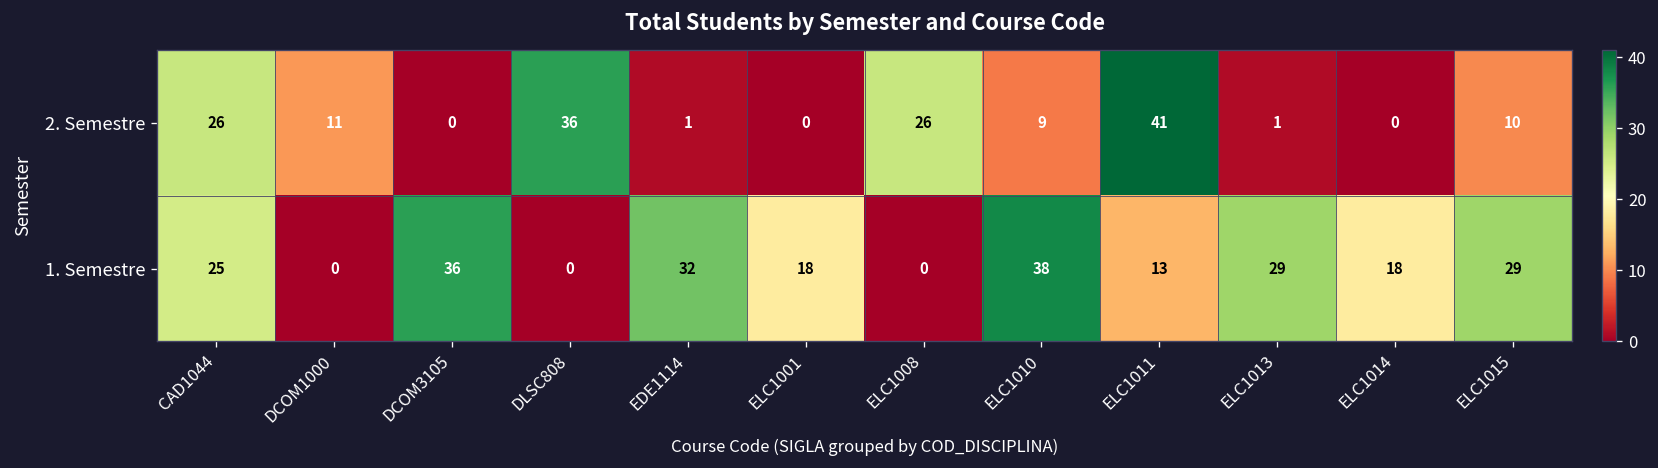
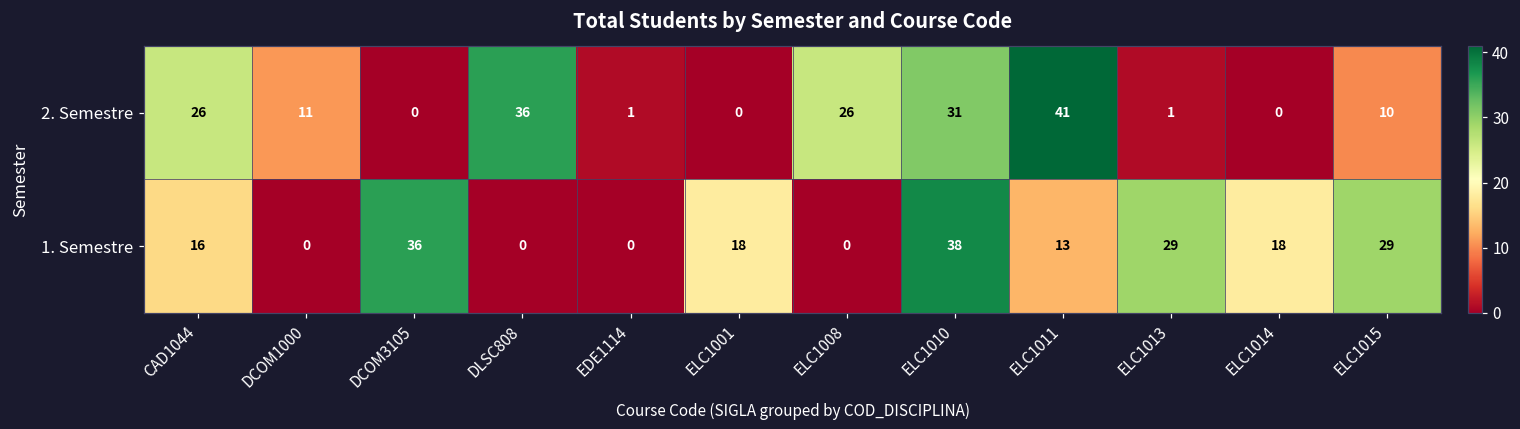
2. Semestre, ELC1010: 9 -> 31
1. Semestre, CAD1044: 25 -> 16
1. Semestre, EDE1114: 32 -> 0
